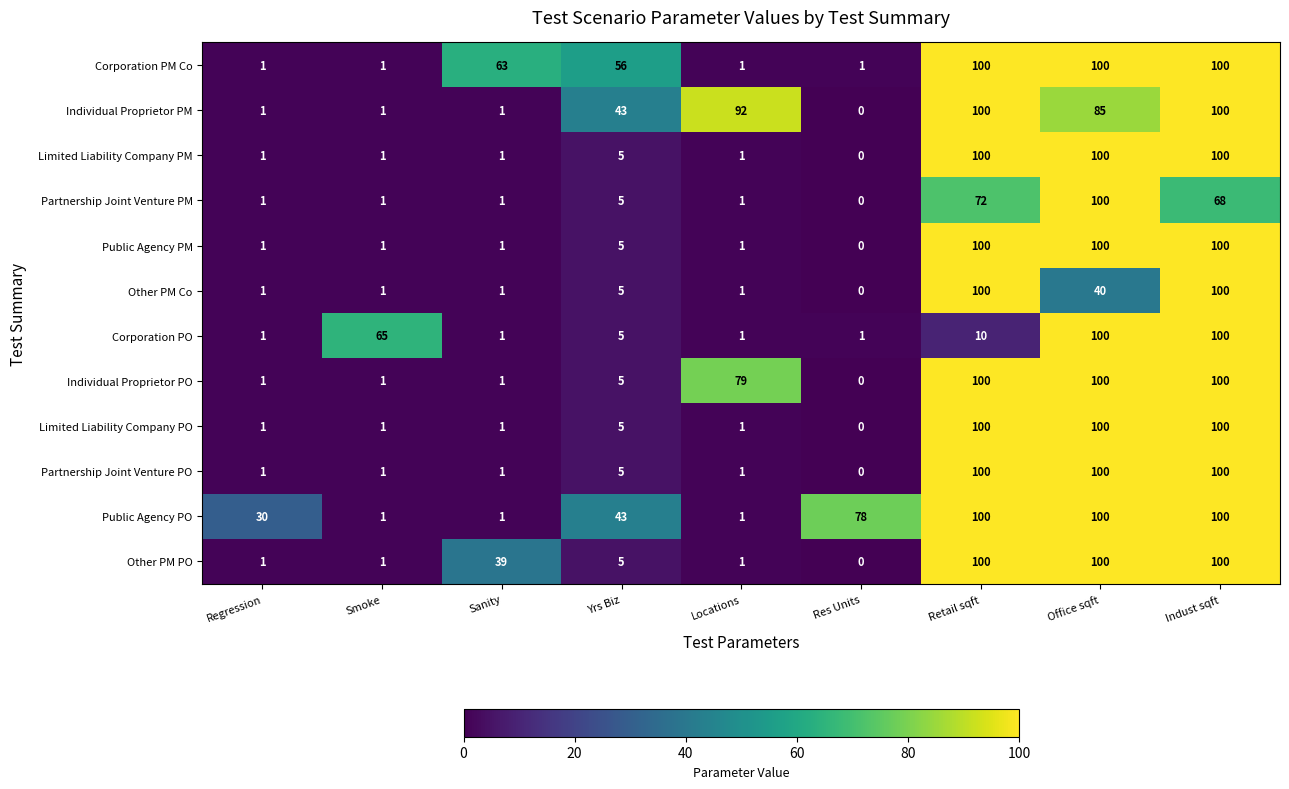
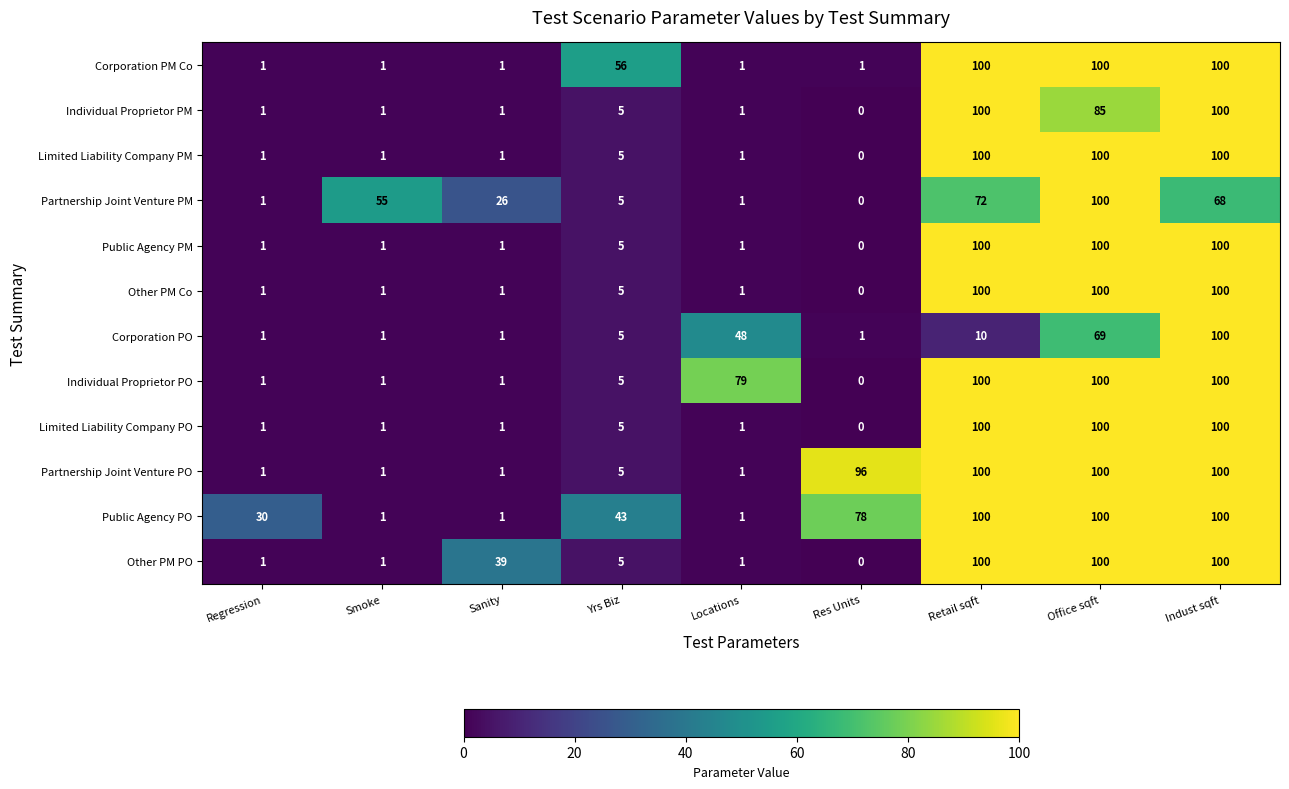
Corporation PM Co, Sanity: 63 -> 1
Individual Proprietor PM, Yrs Biz: 43 -> 5
Individual Proprietor PM, Locations: 92 -> 1
Partnership Joint Venture PM, Smoke: 1 -> 55
Partnership Joint Venture PM, Sanity: 1 -> 26
Other PM Co, Office sqft: 40 -> 100
Corporation PO, Smoke: 65 -> 1
Corporation PO, Locations: 1 -> 48
Corporation PO, Office sqft: 100 -> 69
Partnership Joint Venture PO, Res Units: 0 -> 96
